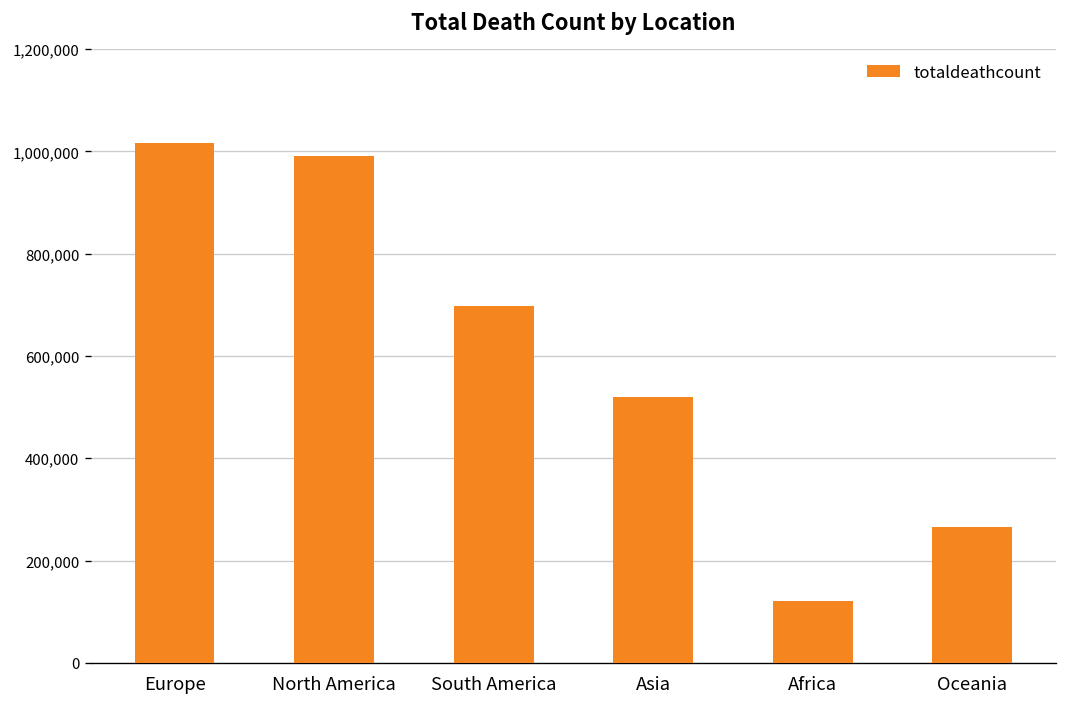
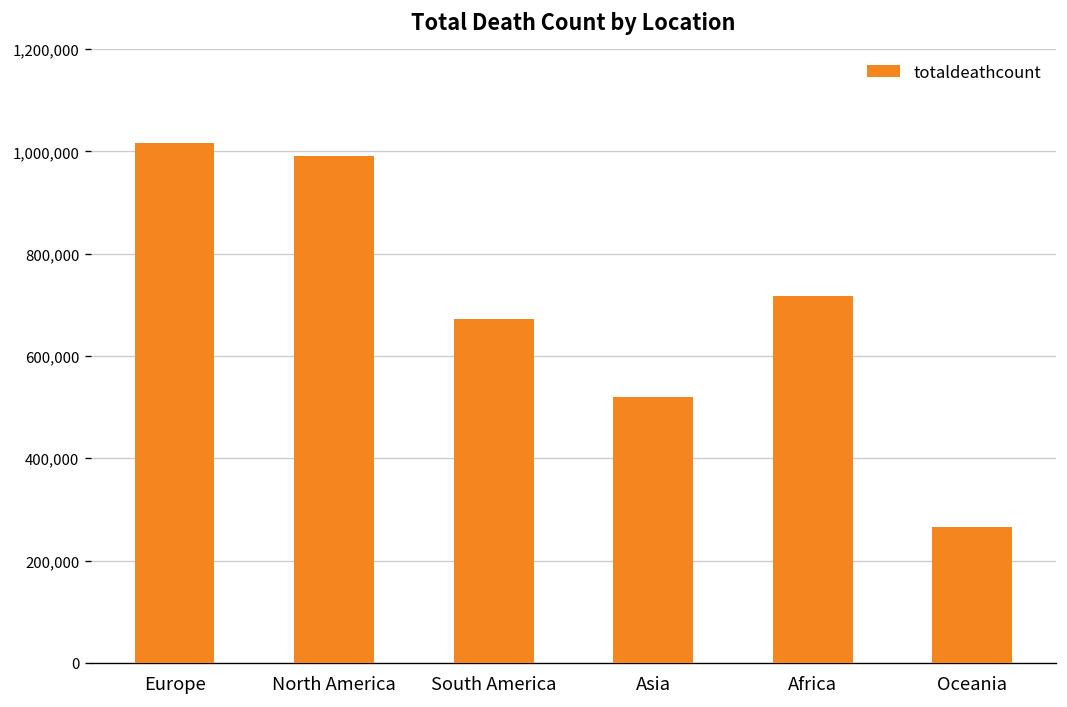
South America: 700,000 -> 670,000
Africa: 120,000 -> 720,000
